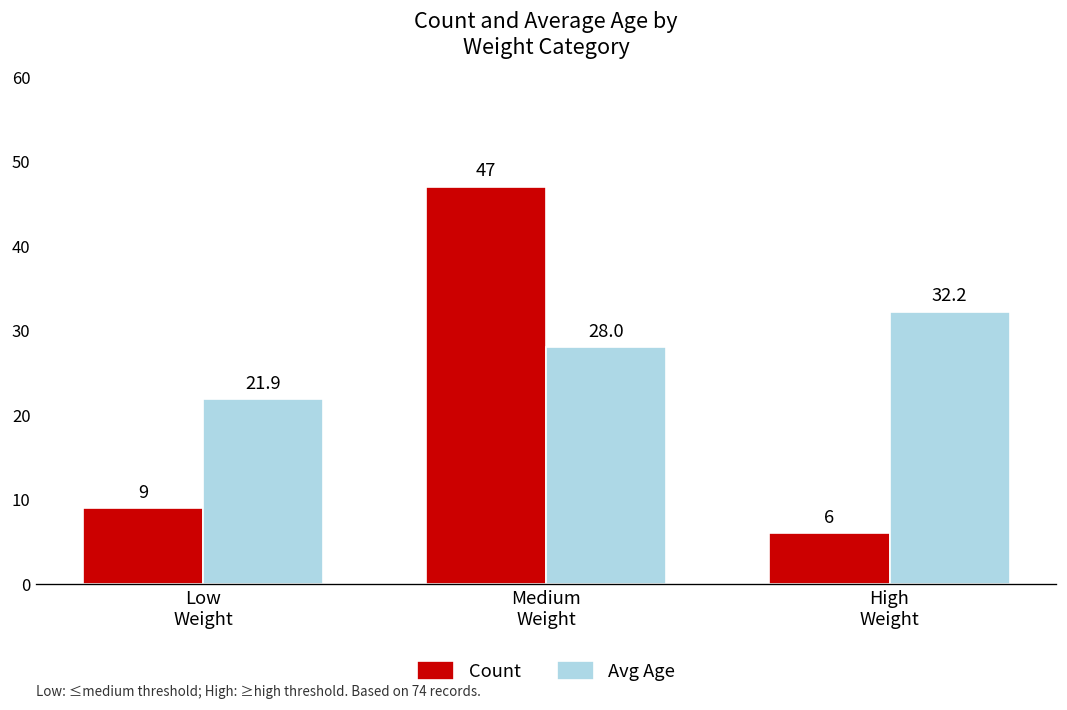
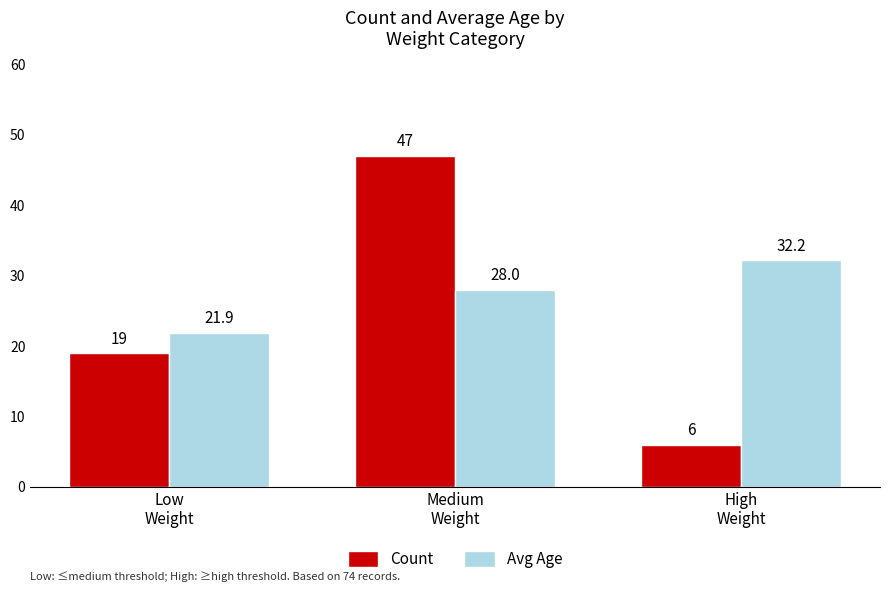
Count, Low Weight: 9 -> 19
